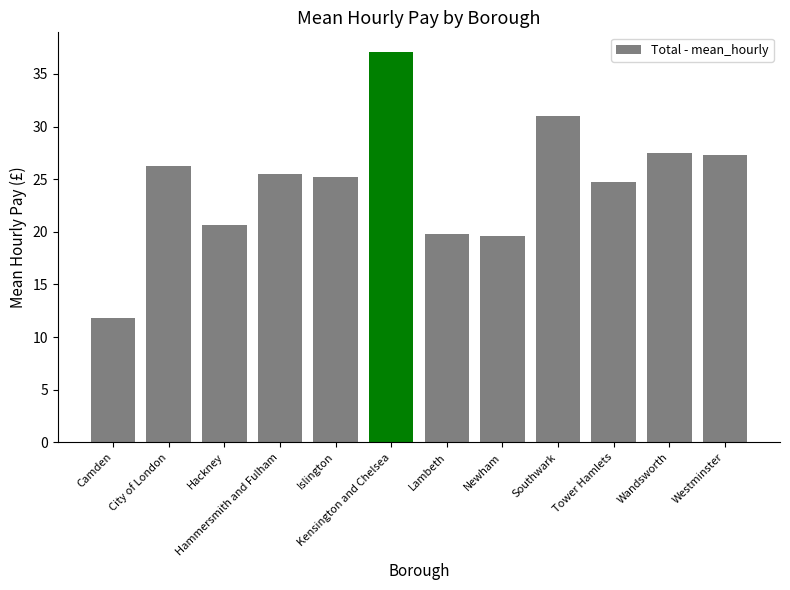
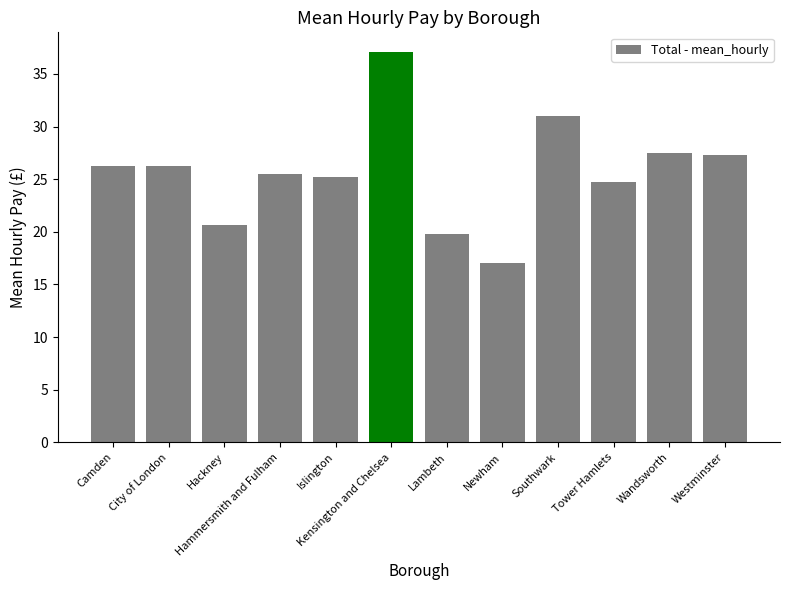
Camden: 11.8 -> 26.3
Newham: 19.6 -> 17.0
